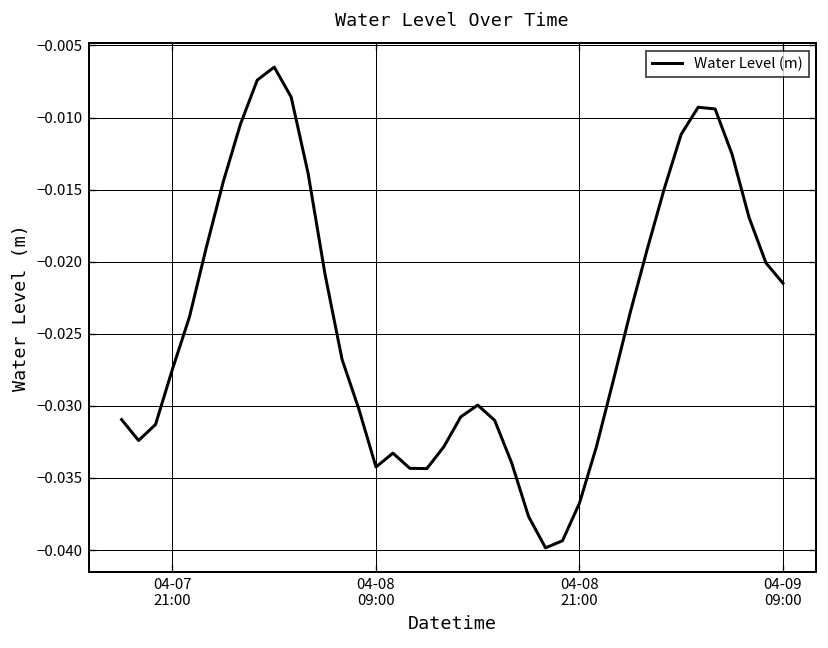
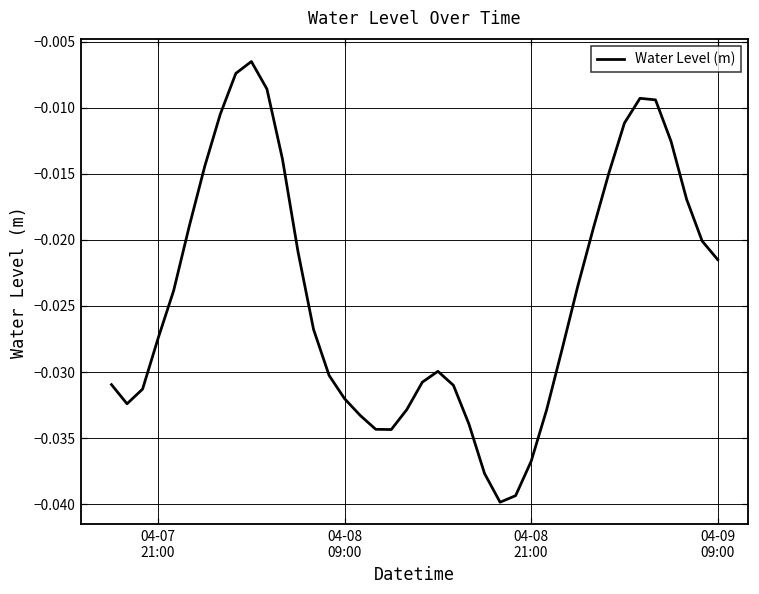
04-08 09:00: -0.0342 -> -0.0320
